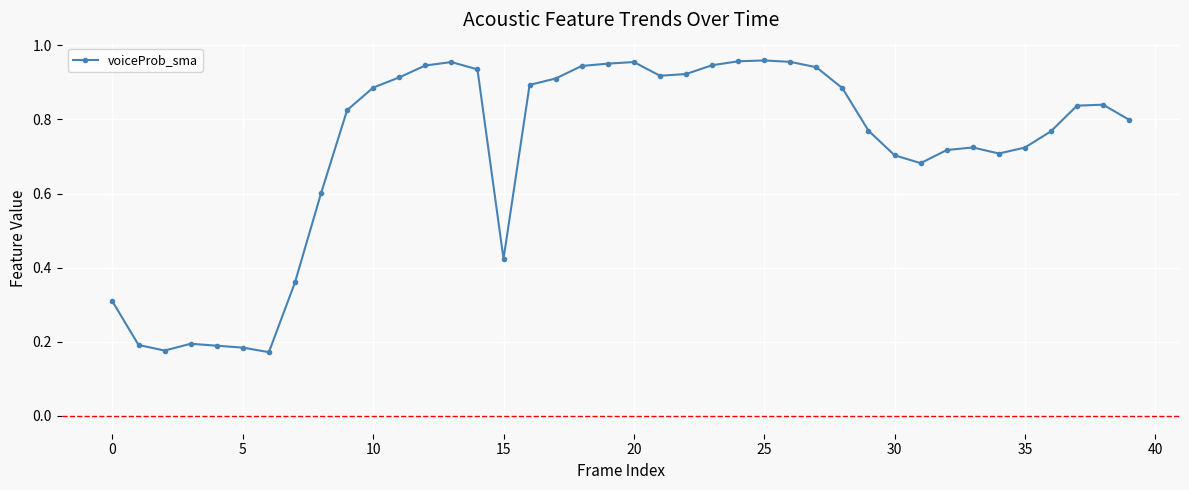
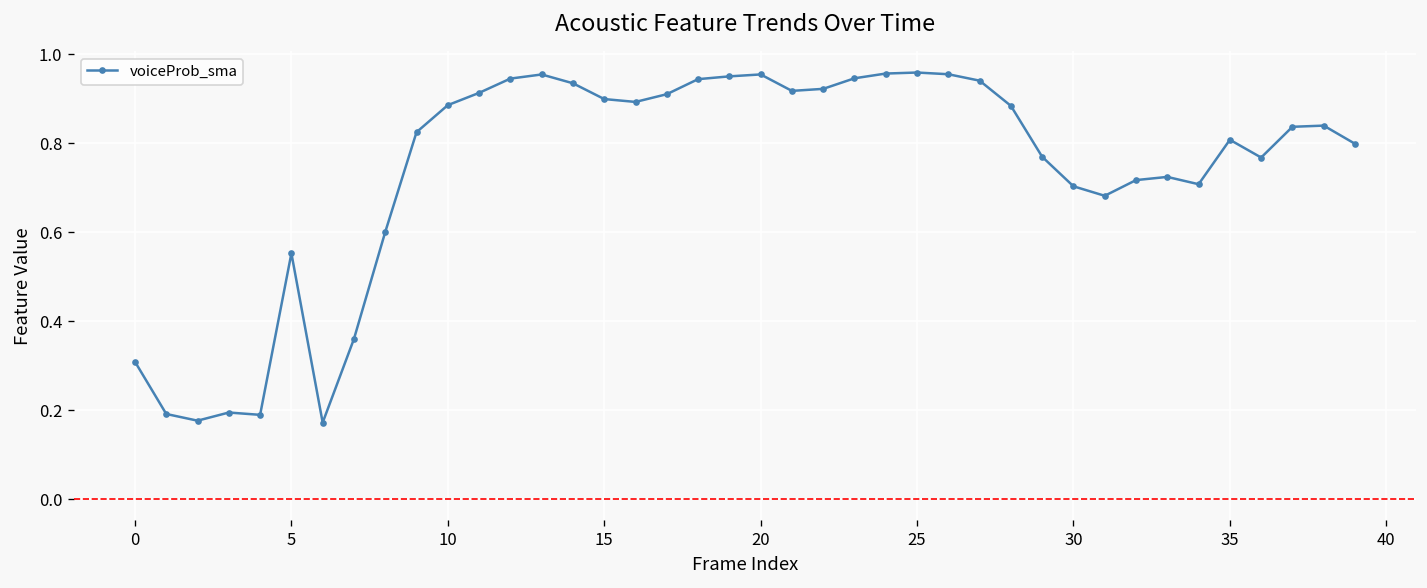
5: 0.18 -> 0.55
15: 0.42 -> 0.90
35: 0.72 -> 0.81
